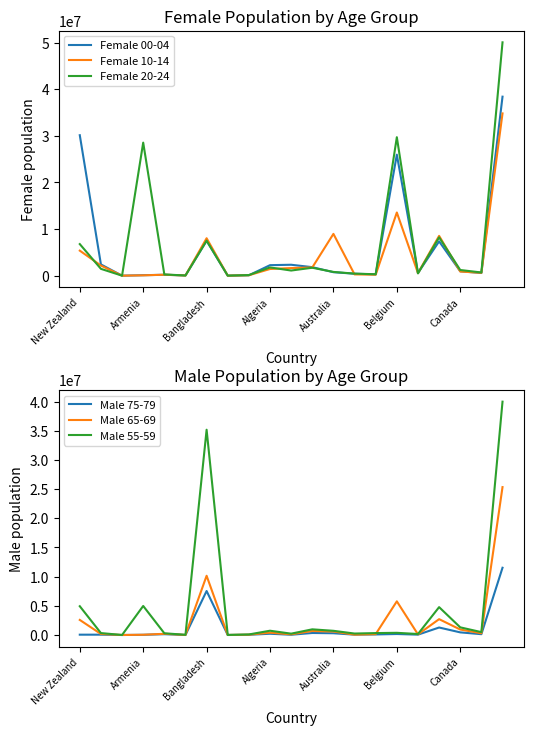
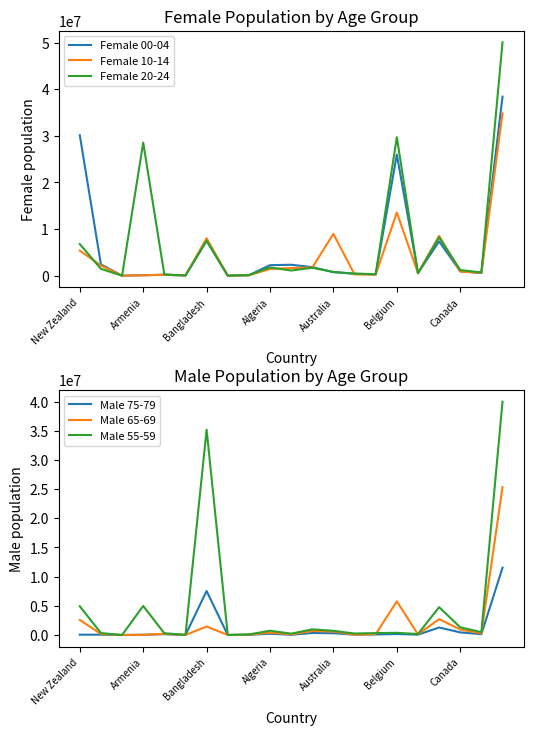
Male Population by Age Group, Male 65-69, Bangladesh: 10000000 -> 1000000
